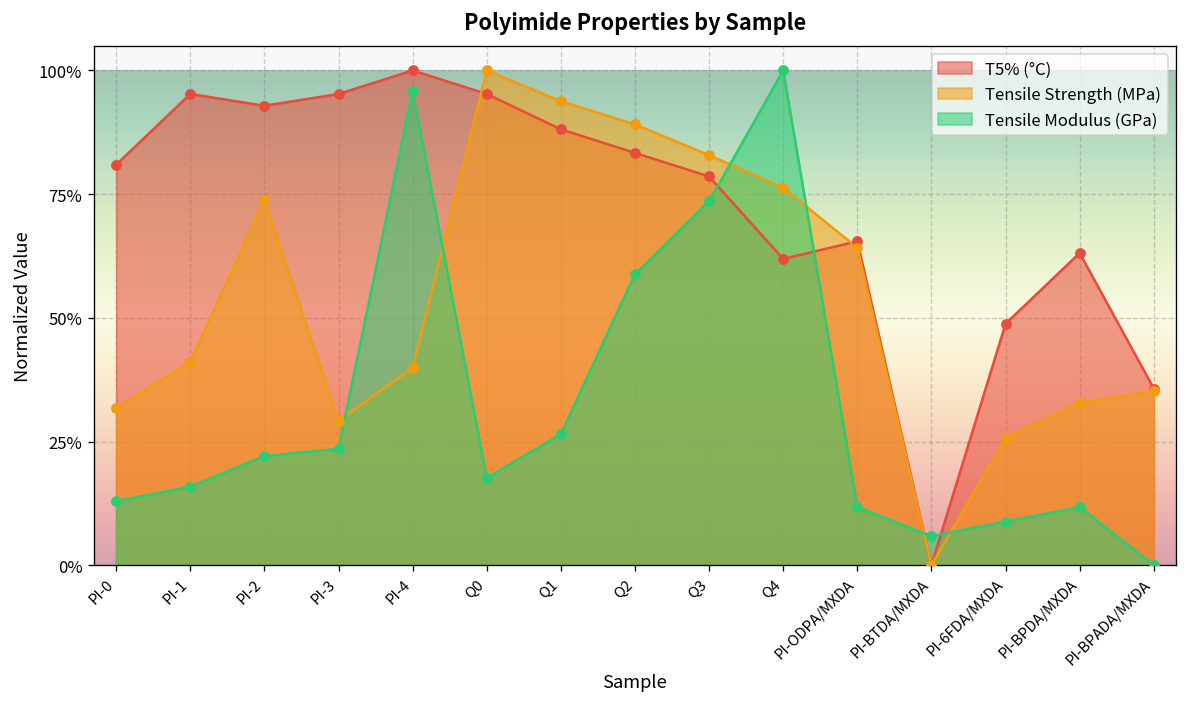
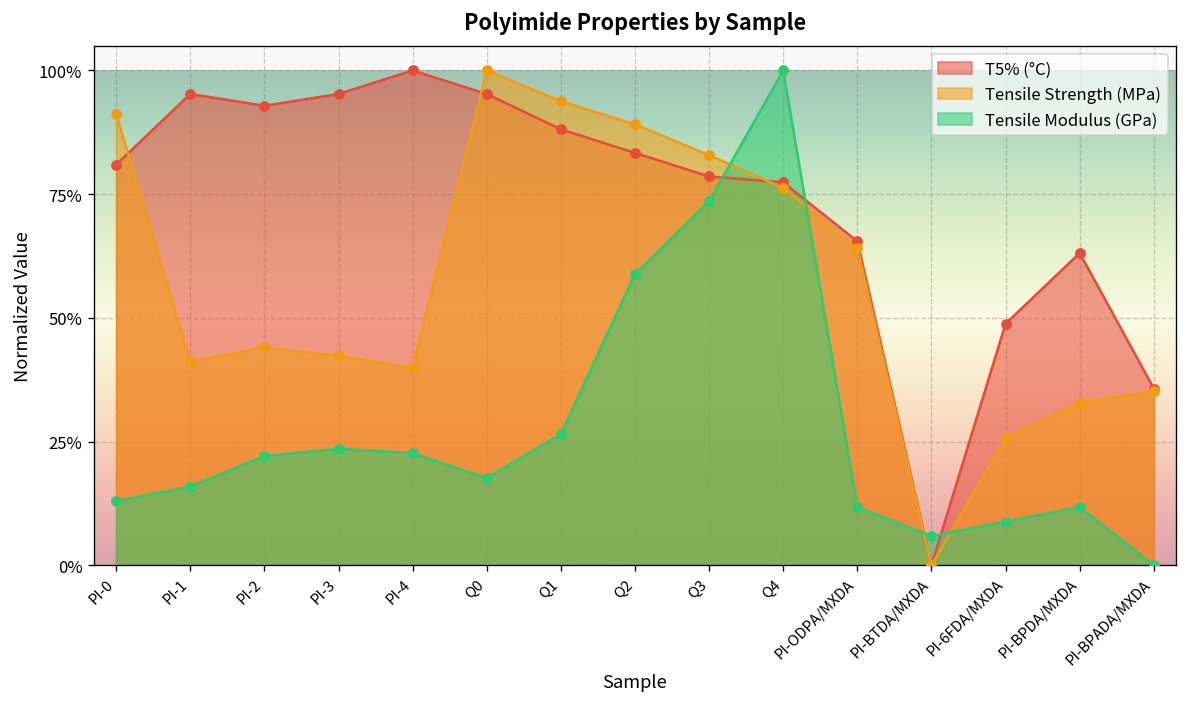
Tensile Strength (MPa), PI-0: 32% -> 91%
Tensile Strength (MPa), PI-2: 74% -> 44%
Tensile Strength (MPa), PI-3: 29% -> 42%
Tensile Modulus (GPa), PI-4: 96% -> 23%
T5% (°C), Q4: 62% -> 77%
